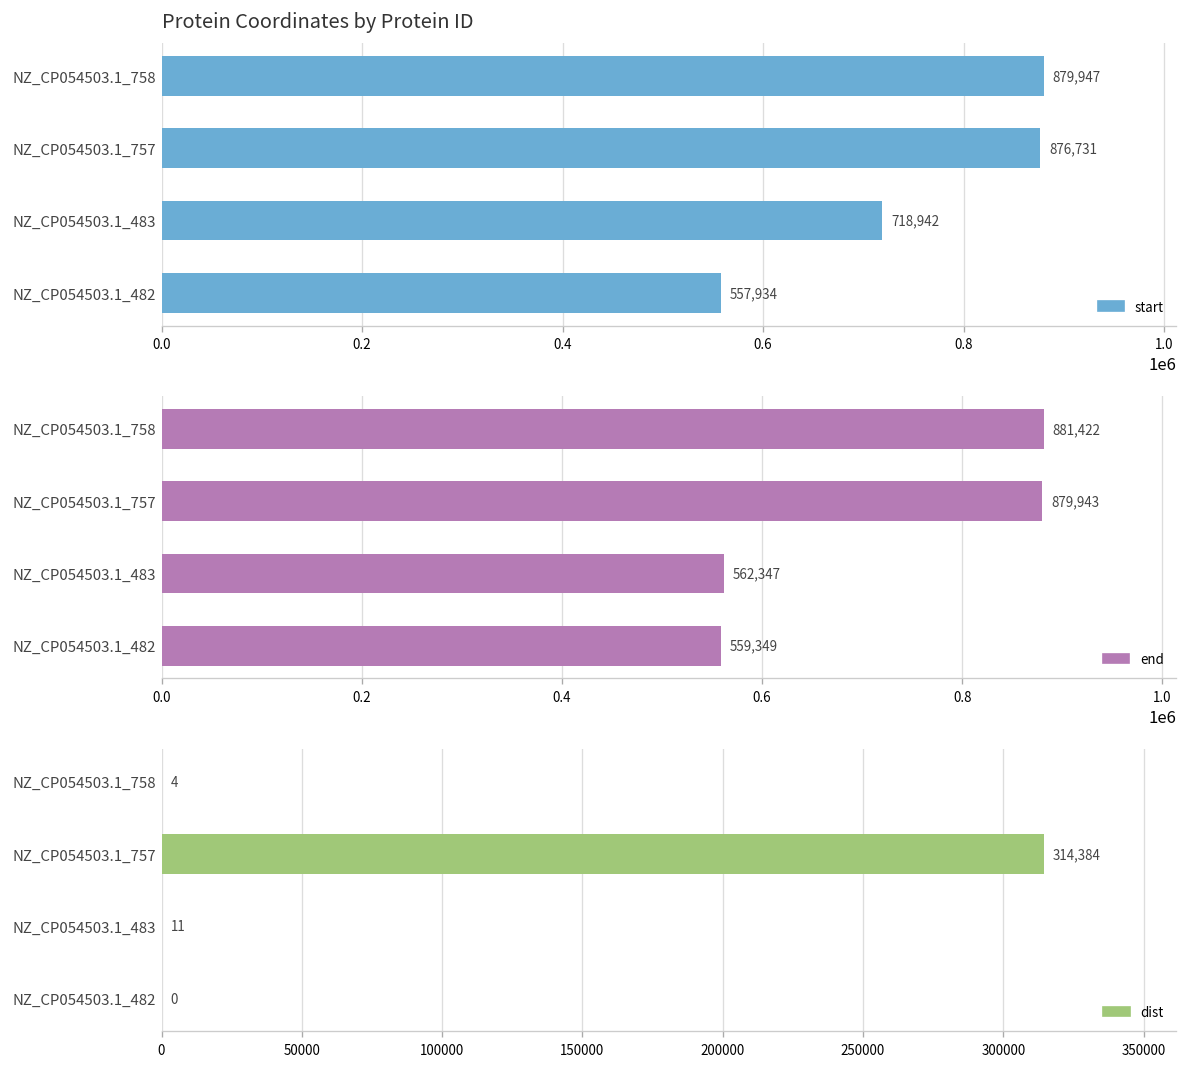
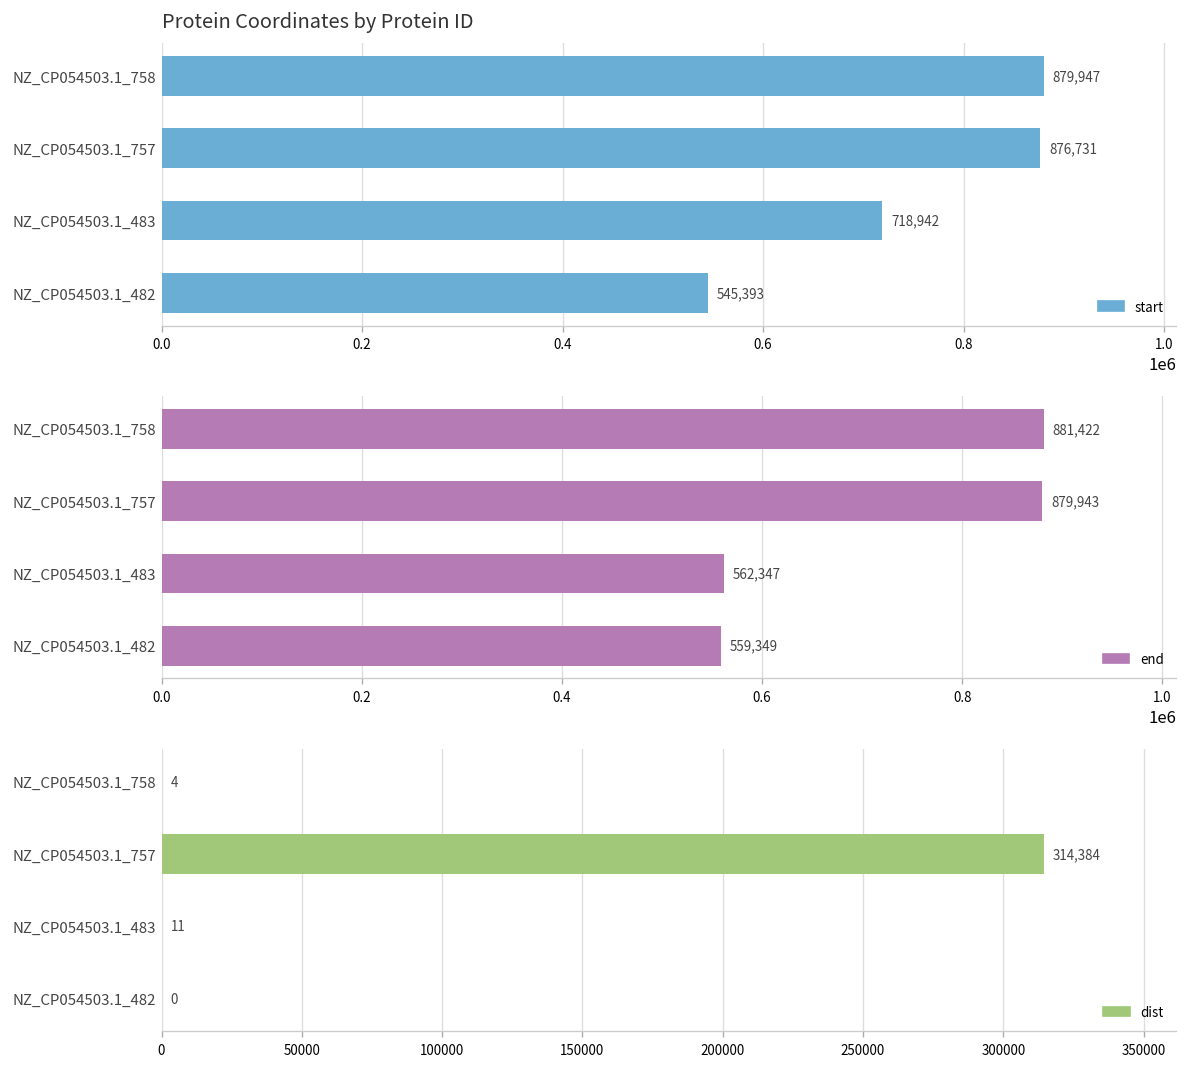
Protein Coordinates by Protein ID, NZ_CP054503.1_482: 557,934 -> 545,393
